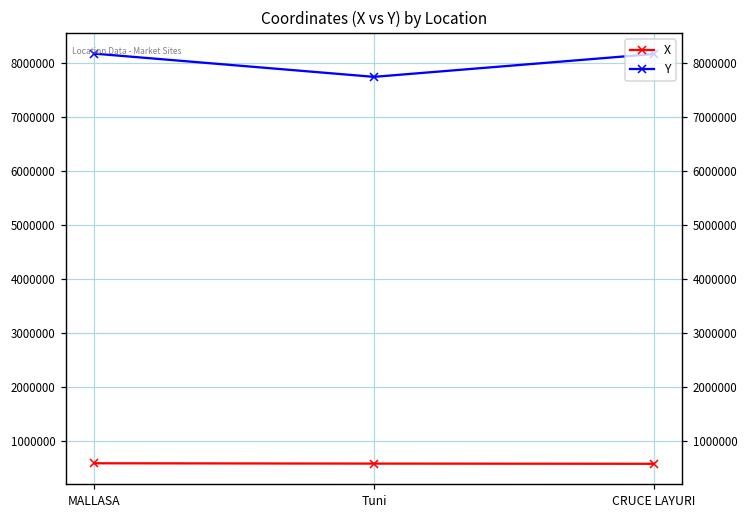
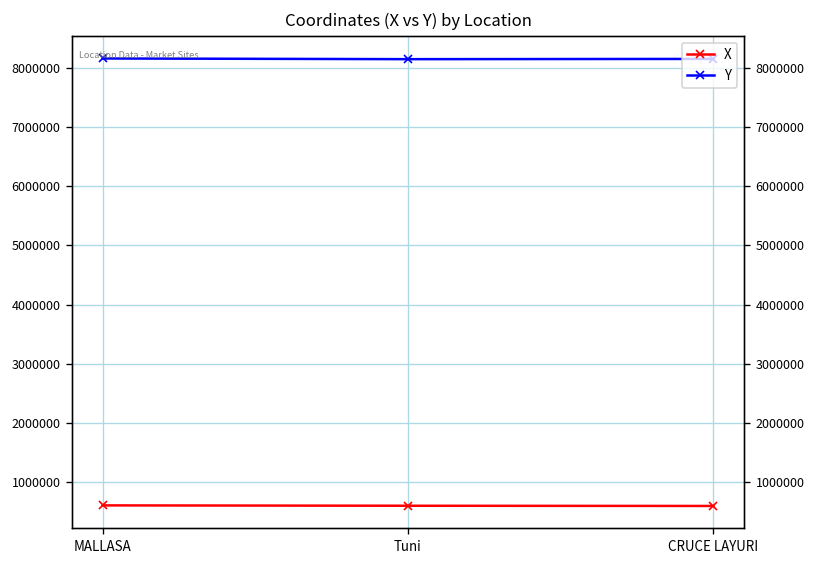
Y, Tuni: 7700000 -> 8200000
